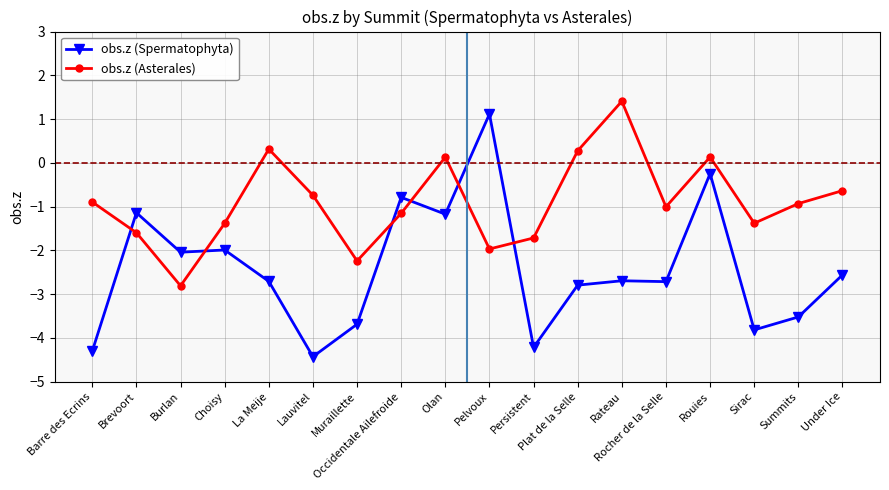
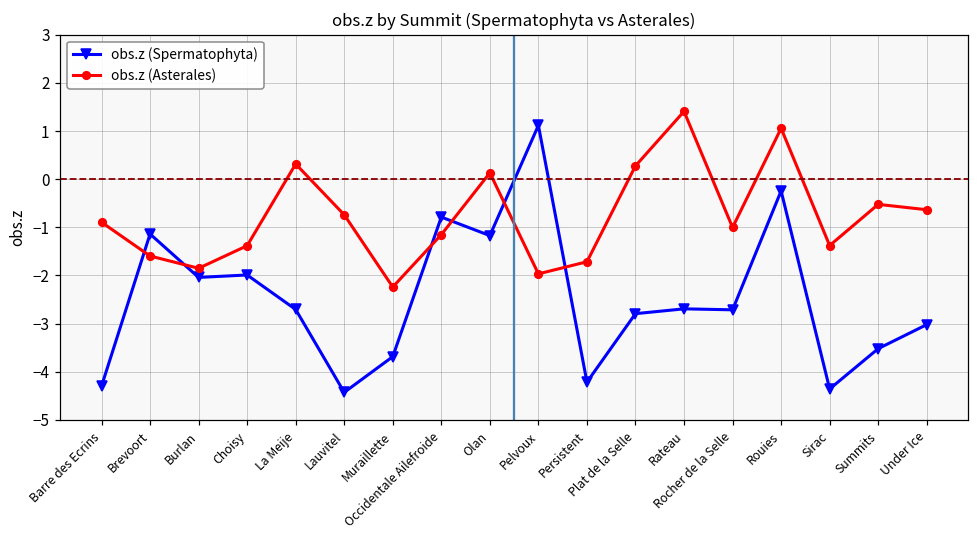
obs.z (Asterales), Burlan: -2.8 -> -1.9
obs.z (Asterales), Rouies: 0.1 -> 1.1
obs.z (Spermatophyta), Sirac: -3.8 -> -4.4
obs.z (Asterales), Summits: -0.9 -> -0.5
obs.z (Spermatophyta), Under Ice: -2.6 -> -3.0
